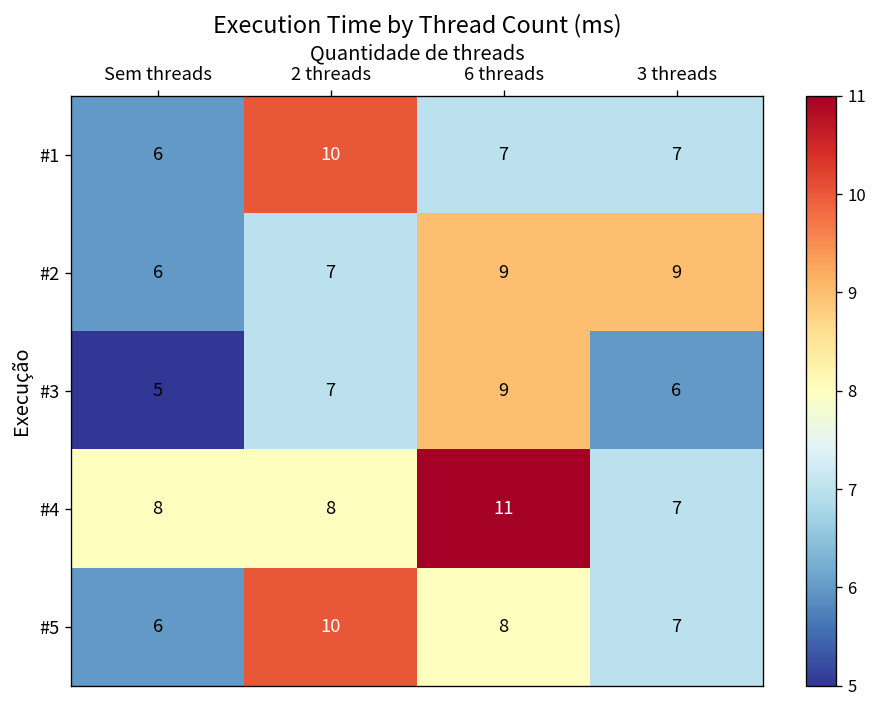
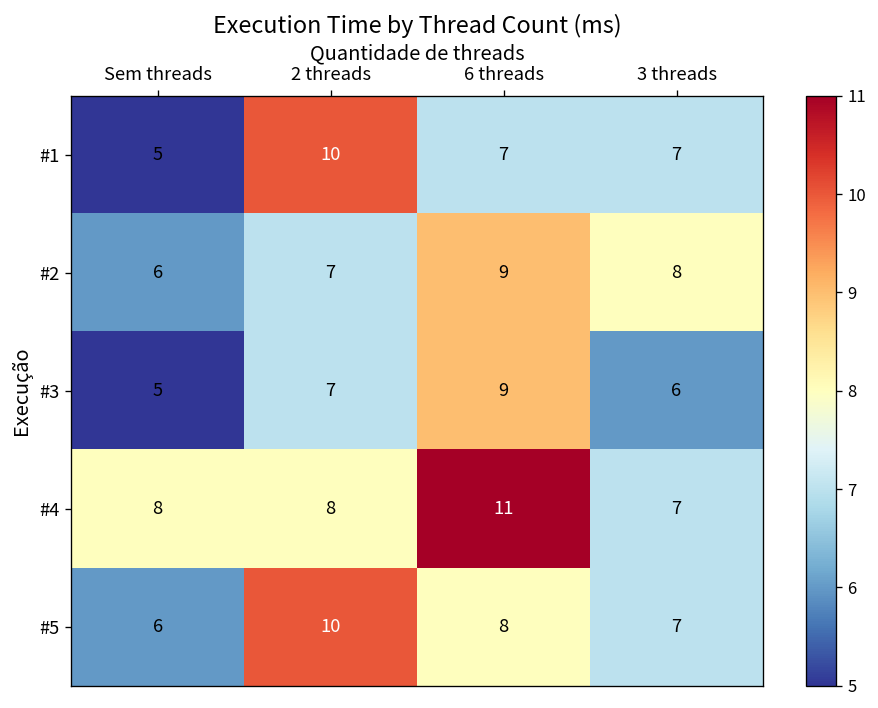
#1, Sem threads: 6 -> 5
#2, 3 threads: 9 -> 8
